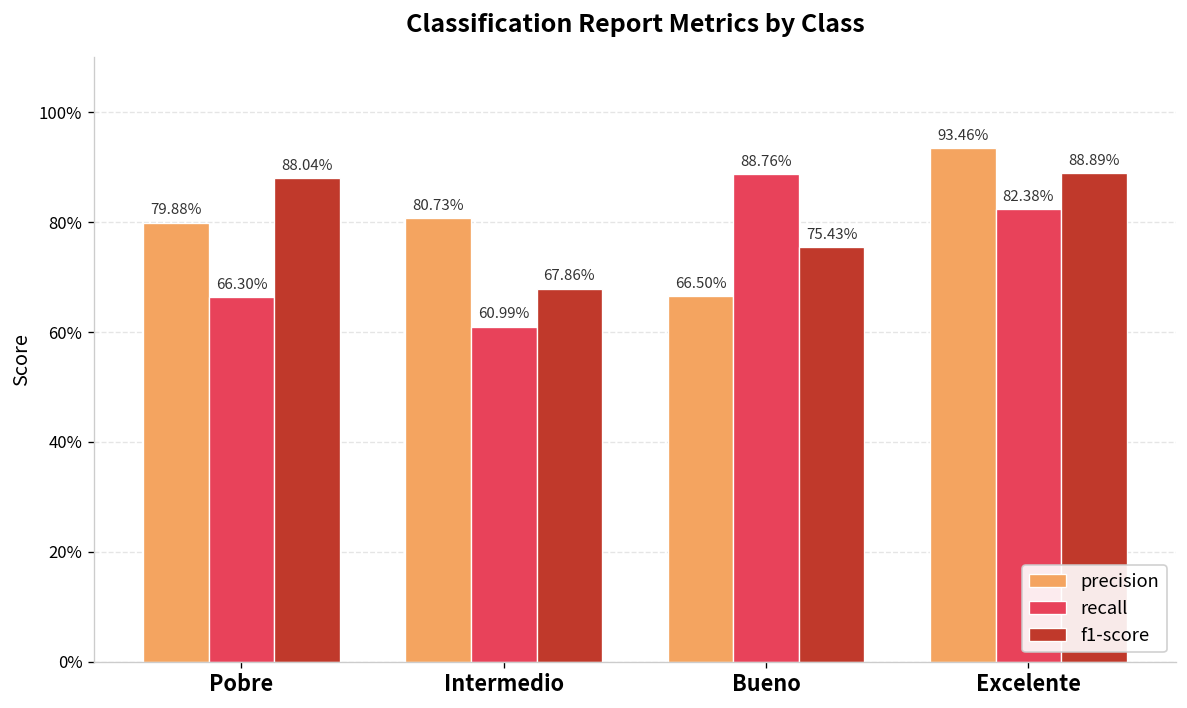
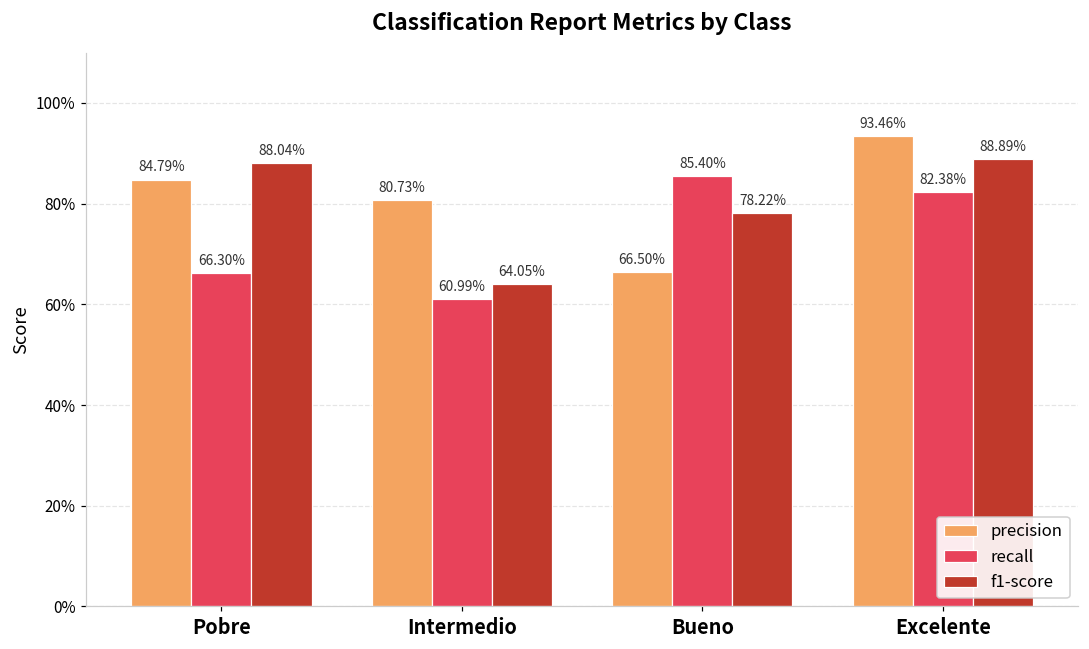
precision, Pobre: 79.88% -> 84.79%
f1-score, Intermedio: 67.86% -> 64.05%
recall, Bueno: 88.76% -> 85.40%
f1-score, Bueno: 75.43% -> 78.22%
